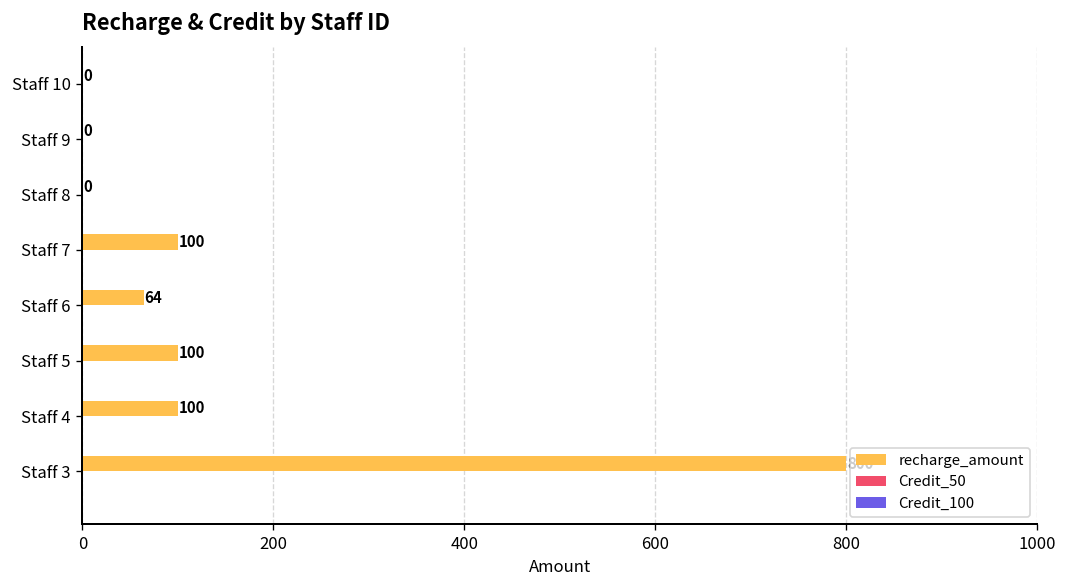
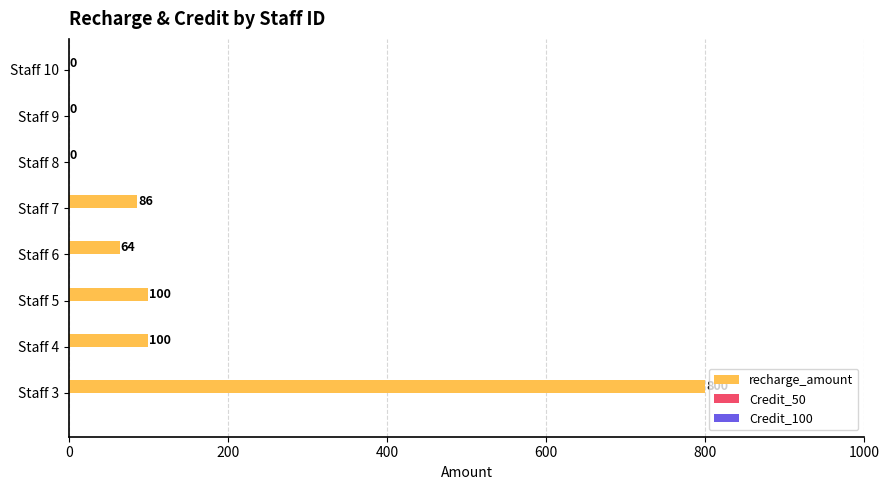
recharge_amount, Staff 7: 100 -> 86
